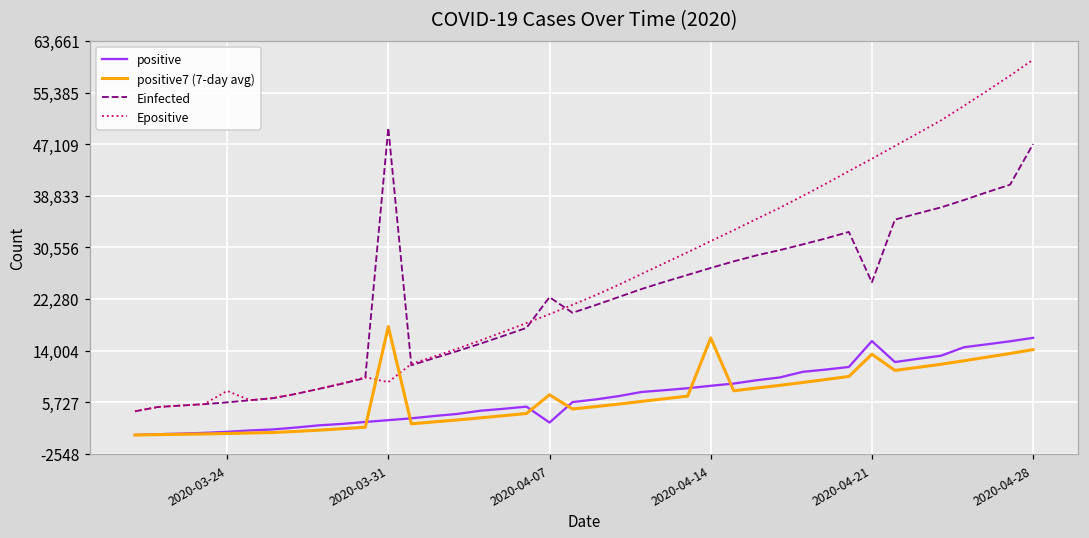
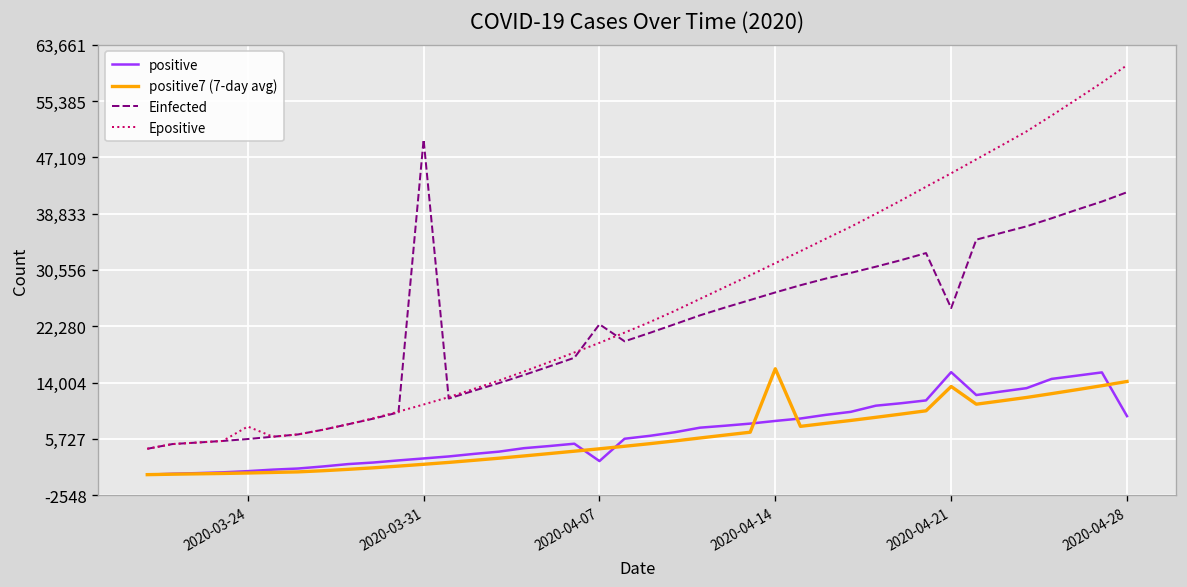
positive7 (7-day avg), 2020-03-31: 18,000 -> 2,000
Epositive, 2020-03-31: 9,000 -> 11,000
positive7 (7-day avg), 2020-04-07: 7,000 -> 4,000
positive, 2020-04-28: 16,000 -> 9,000
Einfected, 2020-04-28: 47,000 -> 42,000
